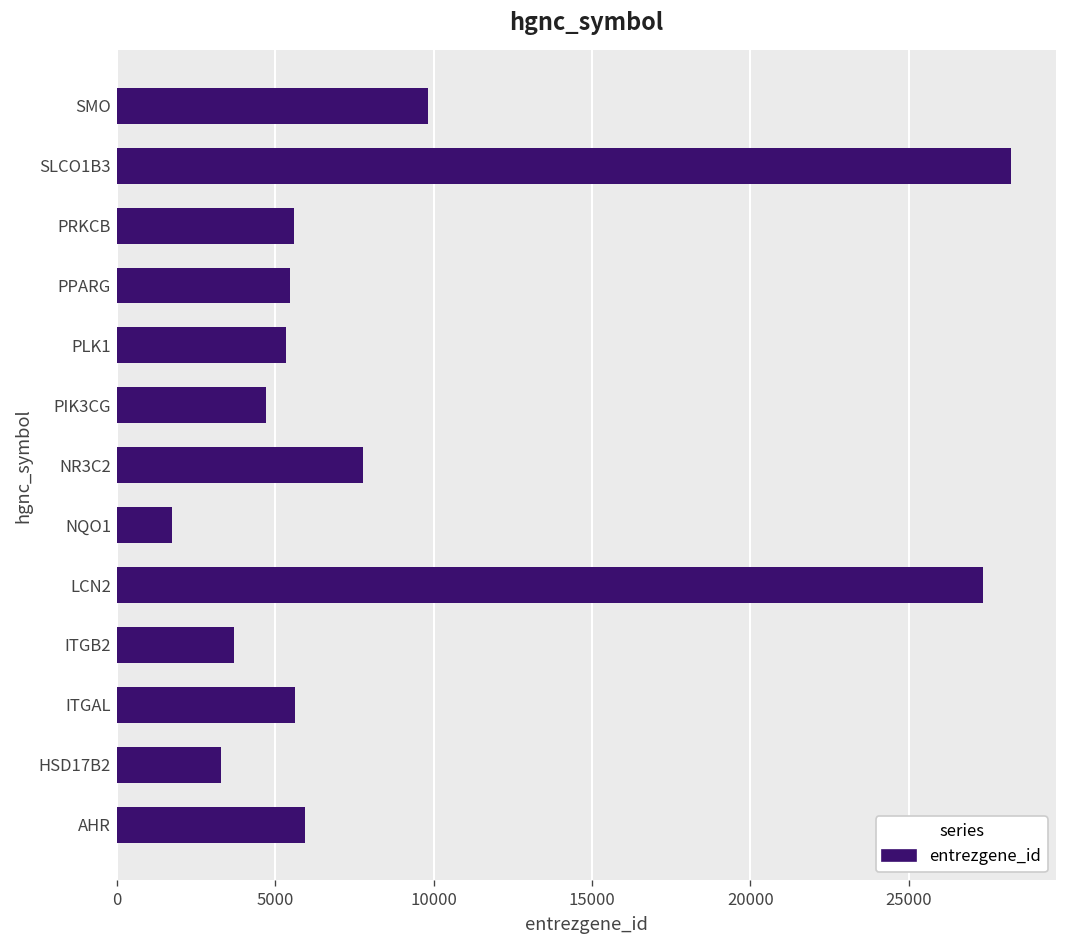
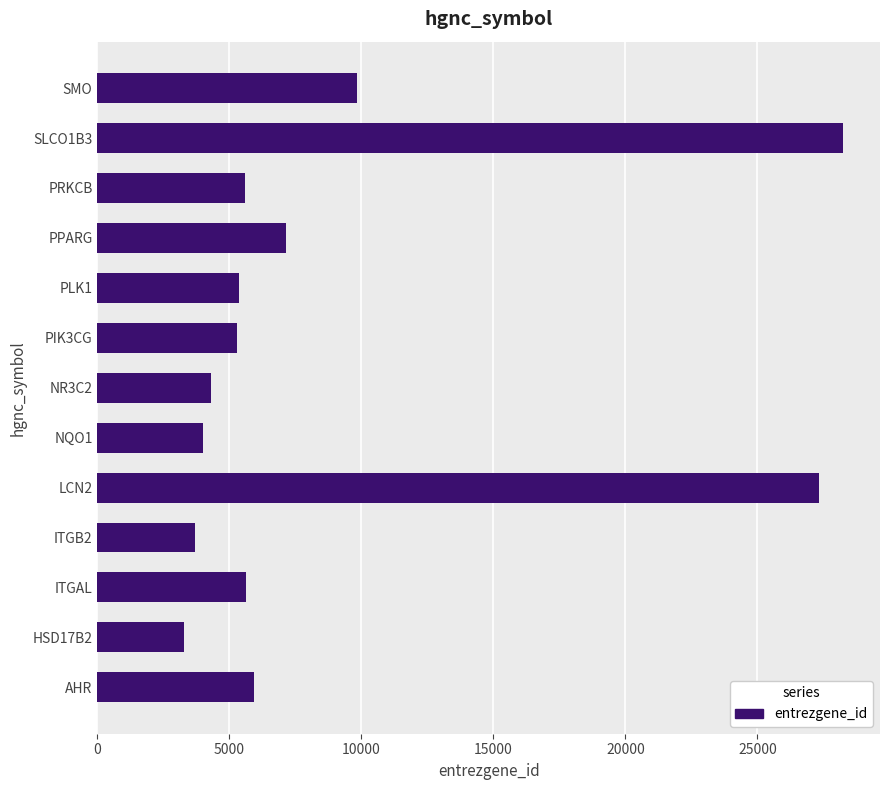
PPARG: 5500 -> 7200
PIK3CG: 4700 -> 5300
NR3C2: 7800 -> 4300
NQO1: 1700 -> 4000
